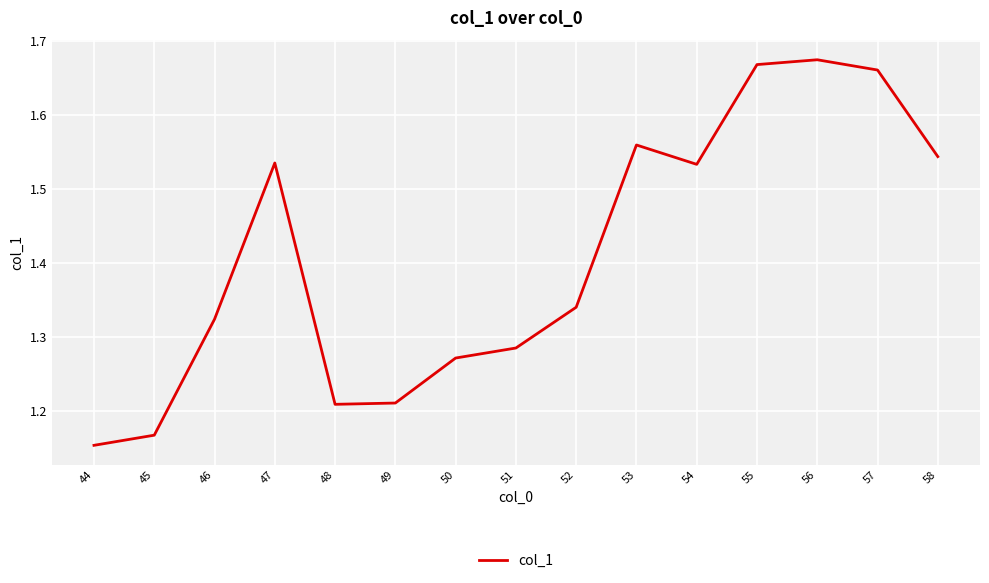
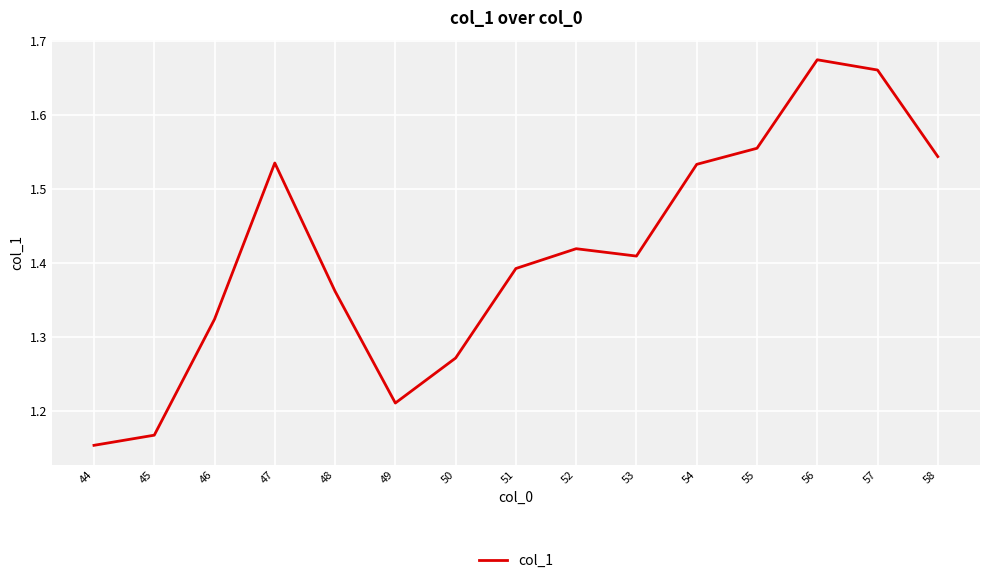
48: 1.21 -> 1.36
51: 1.28 -> 1.39
52: 1.34 -> 1.42
53: 1.56 -> 1.41
55: 1.67 -> 1.55
